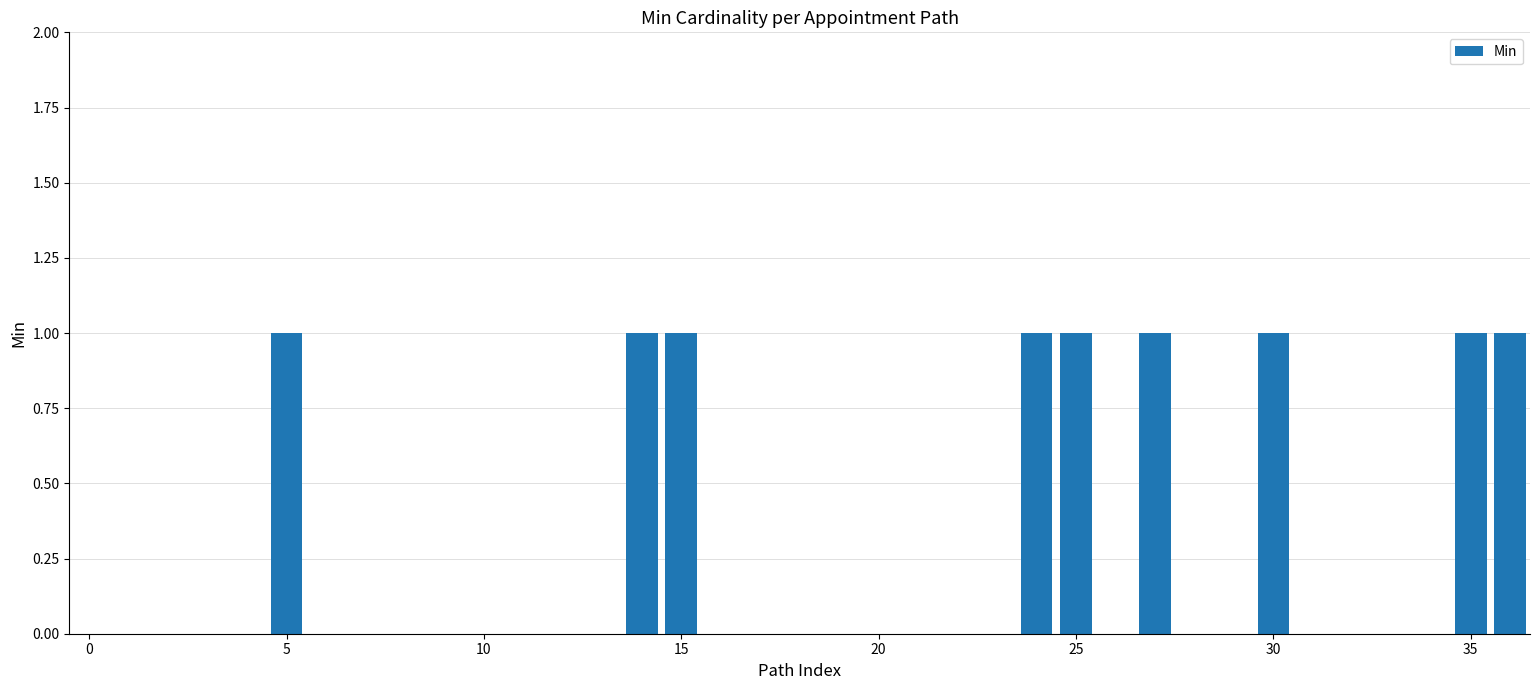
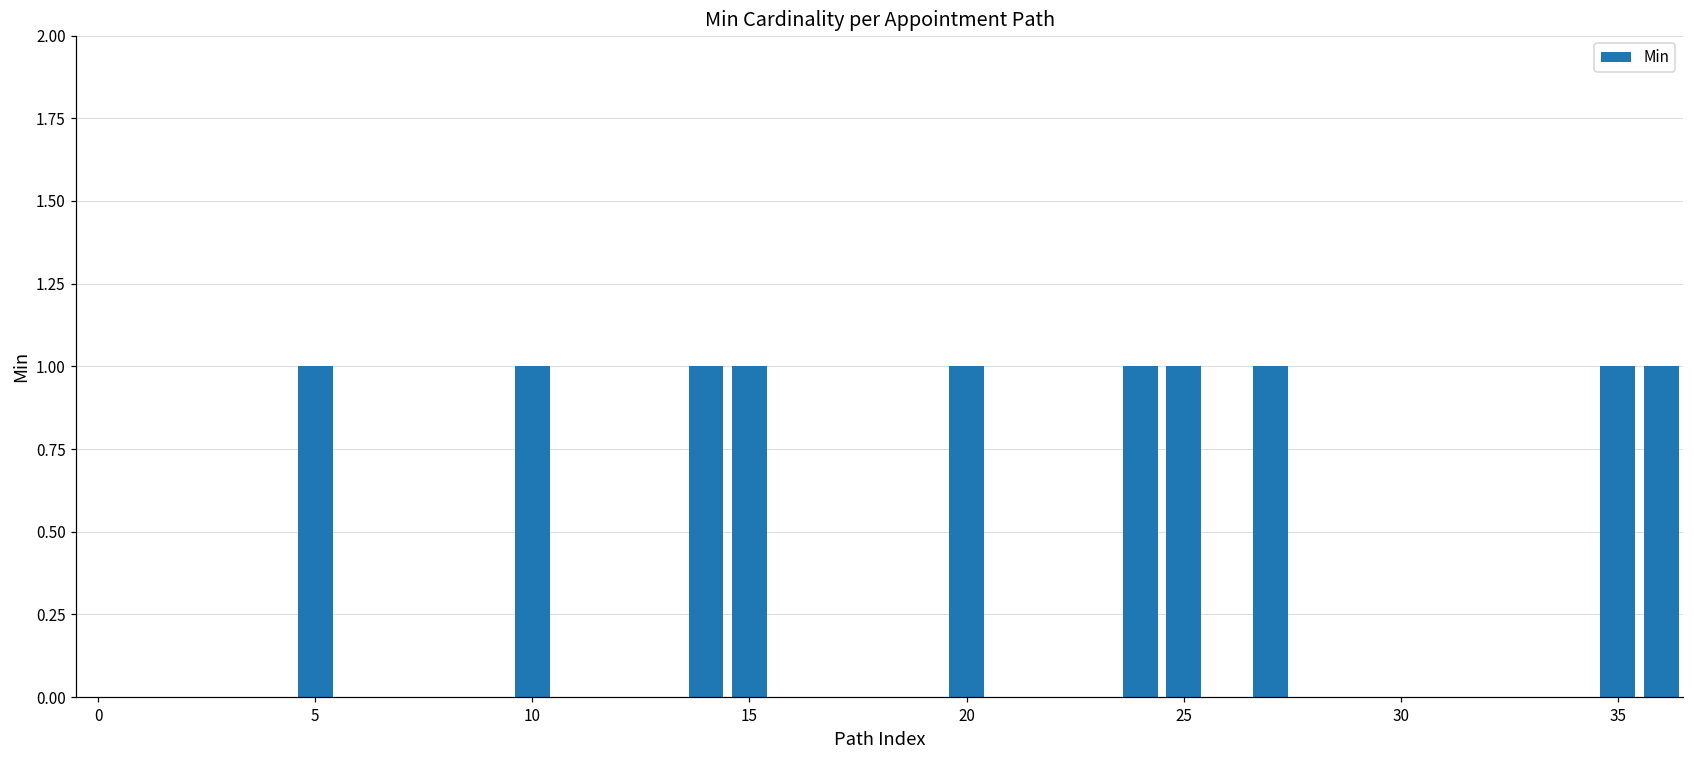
10: 0 -> 1
20: 0 -> 1
30: 1 -> 0
